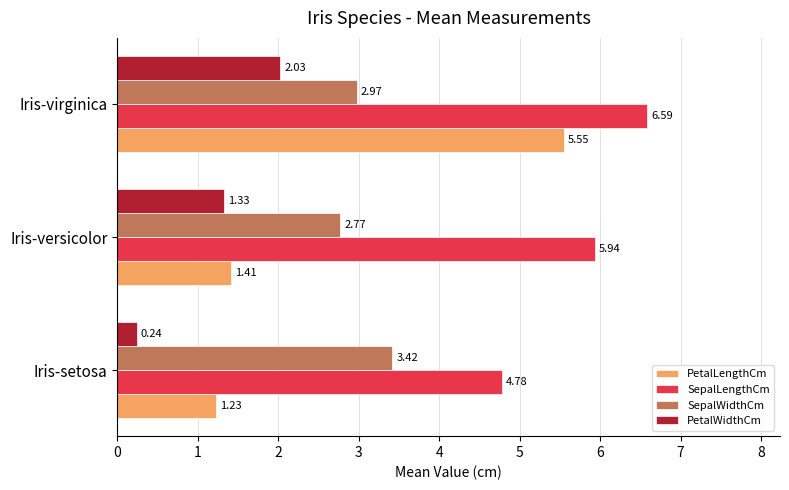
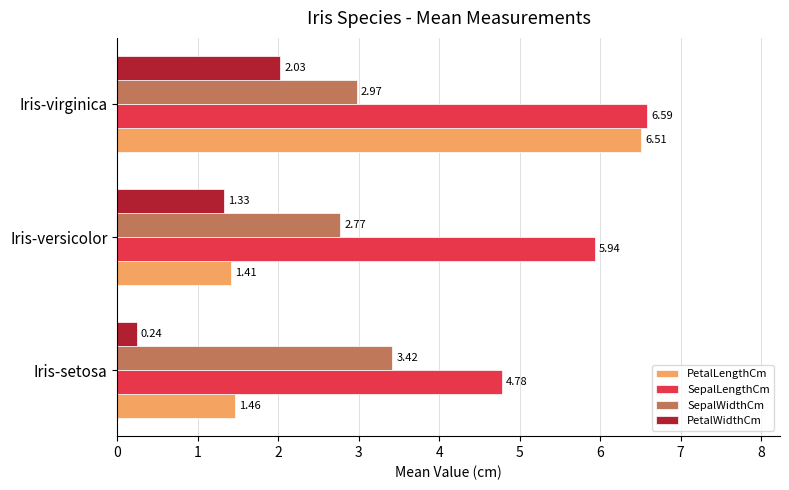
PetalLengthCm, Iris-virginica: 5.55 -> 6.51
PetalLengthCm, Iris-setosa: 1.23 -> 1.46
